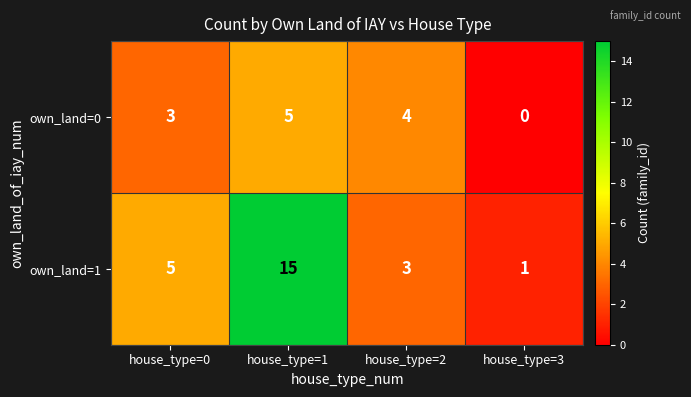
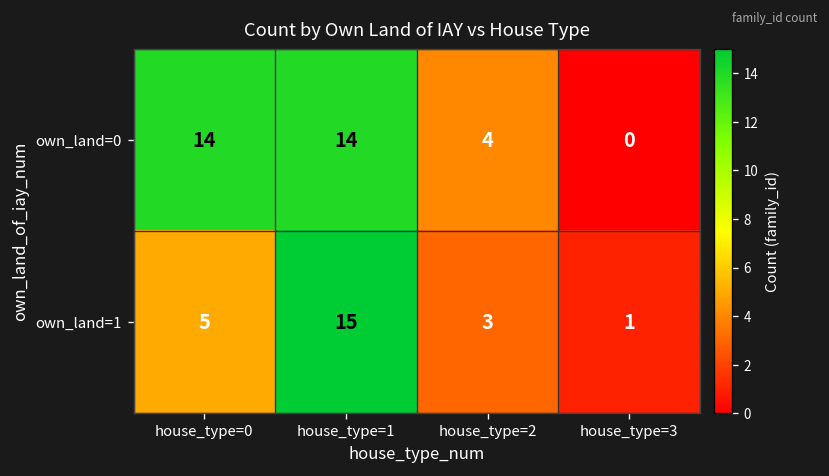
own_land=0, house_type=0: 3 -> 14
own_land=0, house_type=1: 5 -> 14
